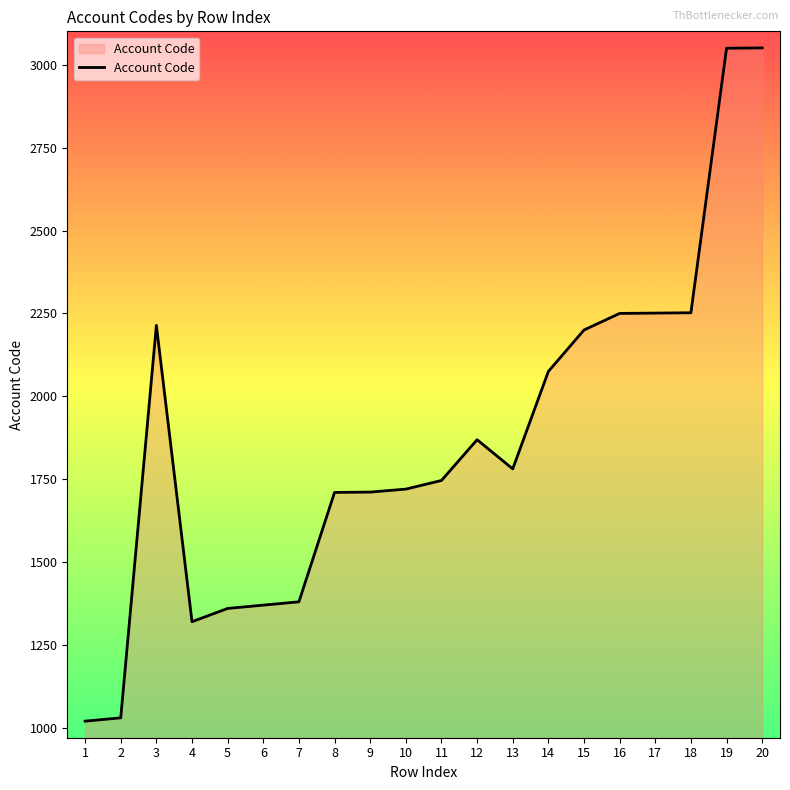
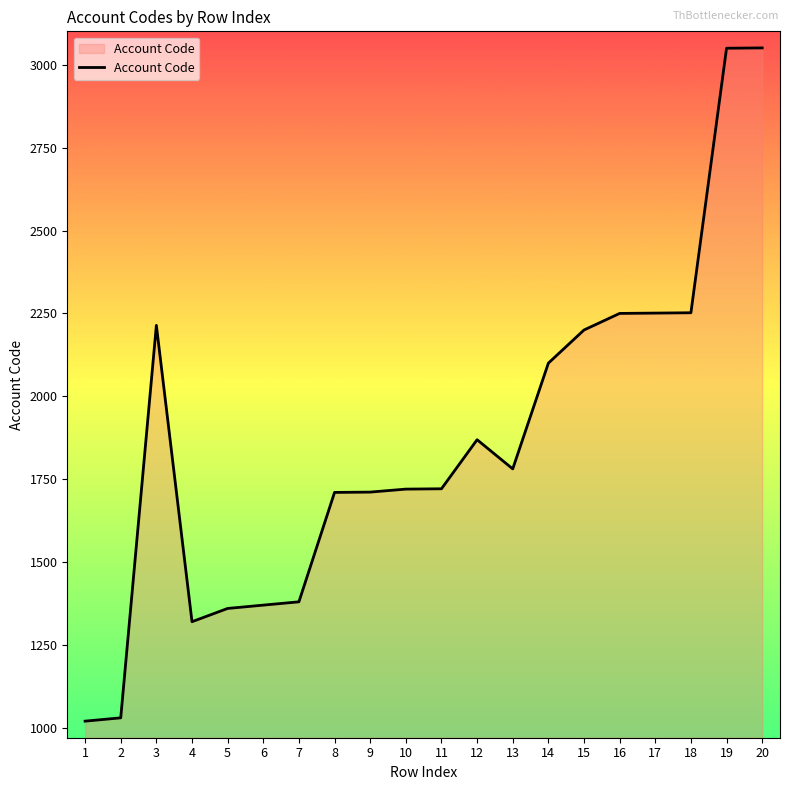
11: 1750 -> 1720
14: 2080 -> 2100
